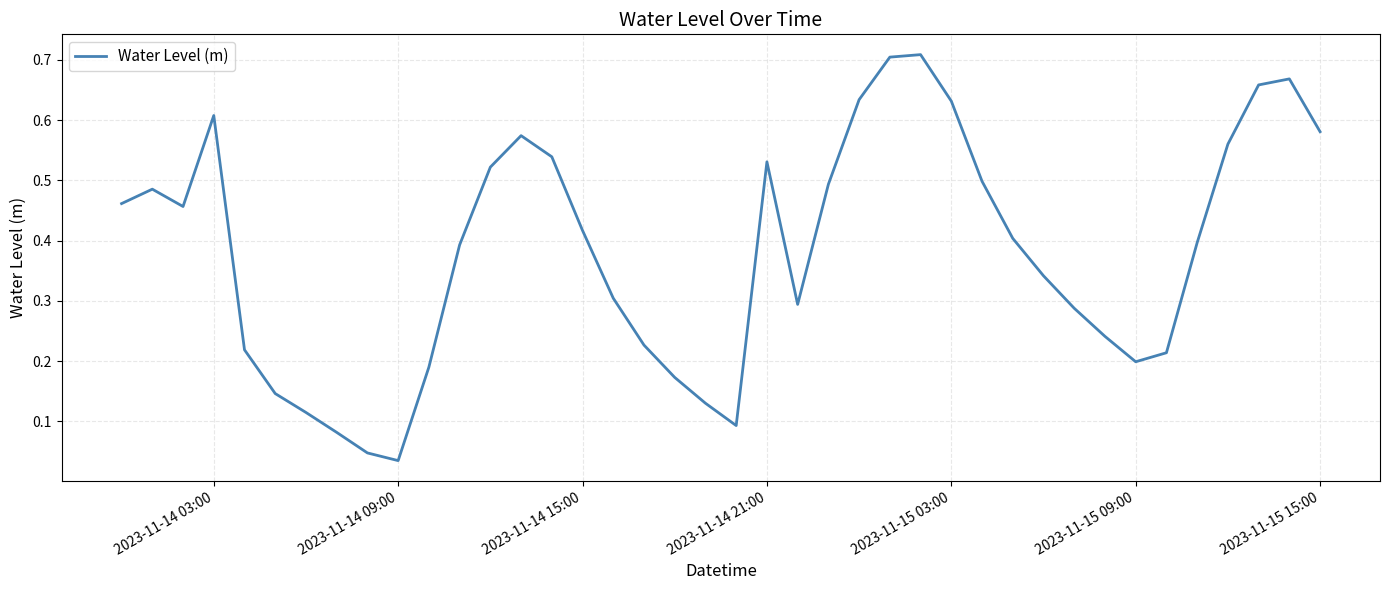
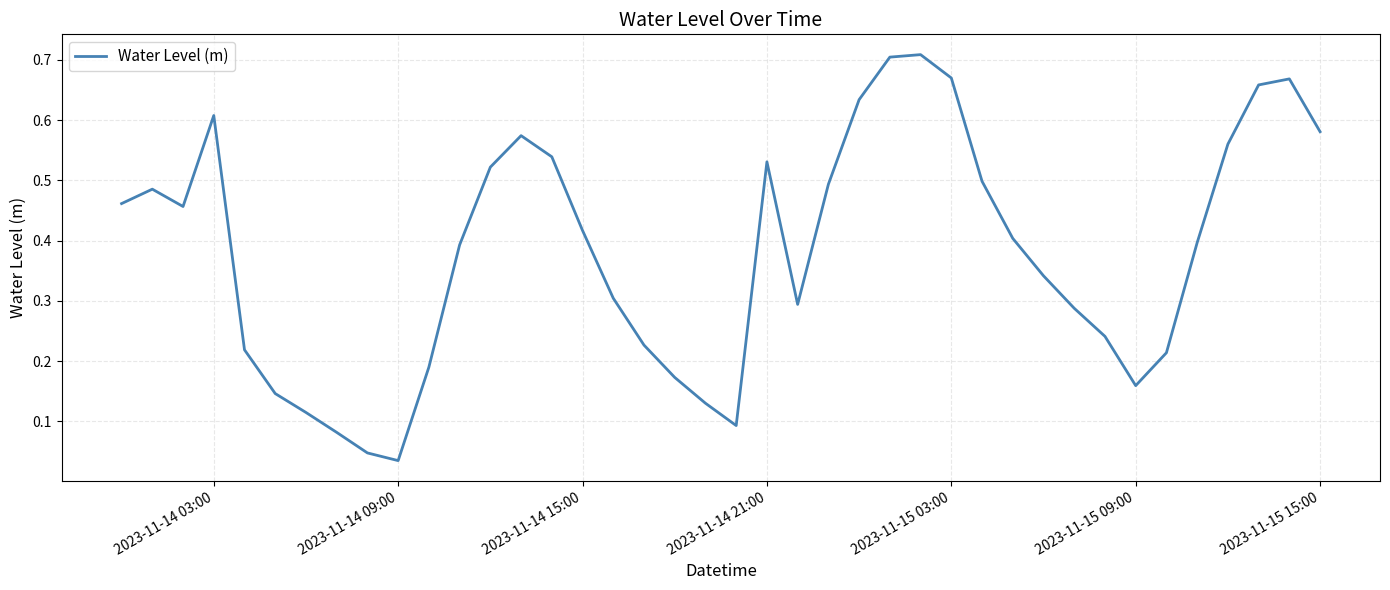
2023-11-15 03:00: 0.63 -> 0.67
2023-11-15 09:00: 0.20 -> 0.16
